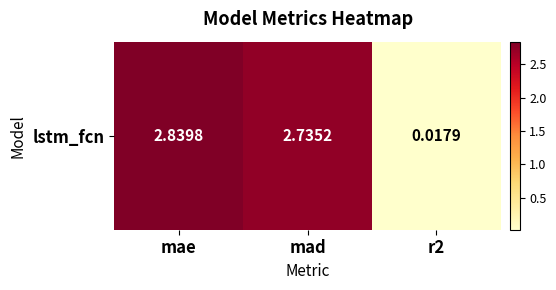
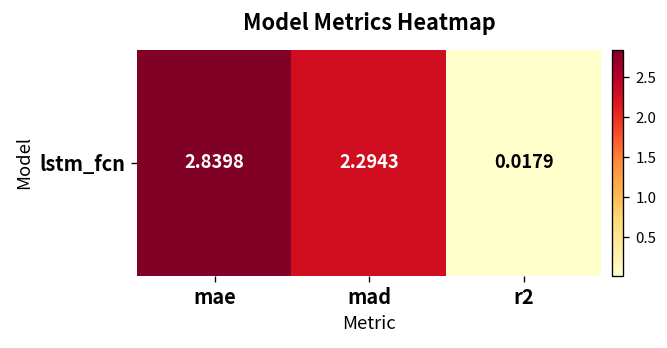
lstm_fcn, mad: 2.7352 -> 2.2943
